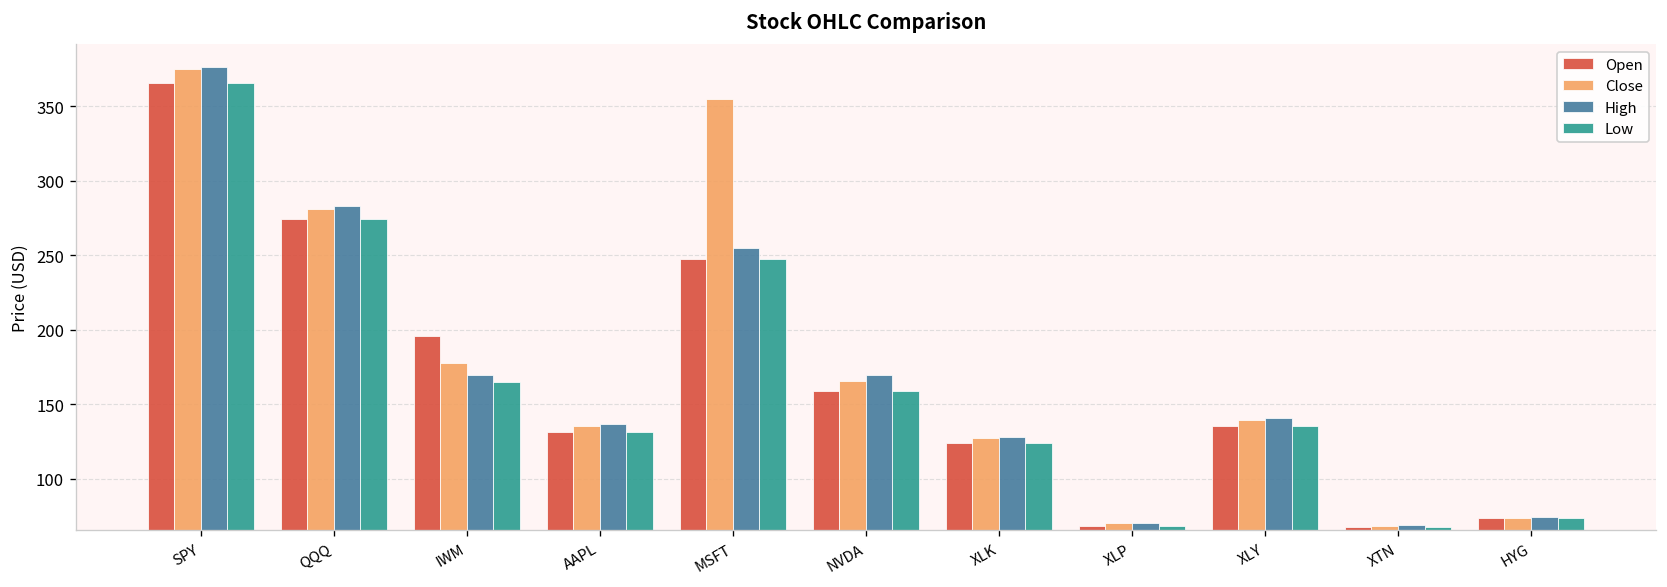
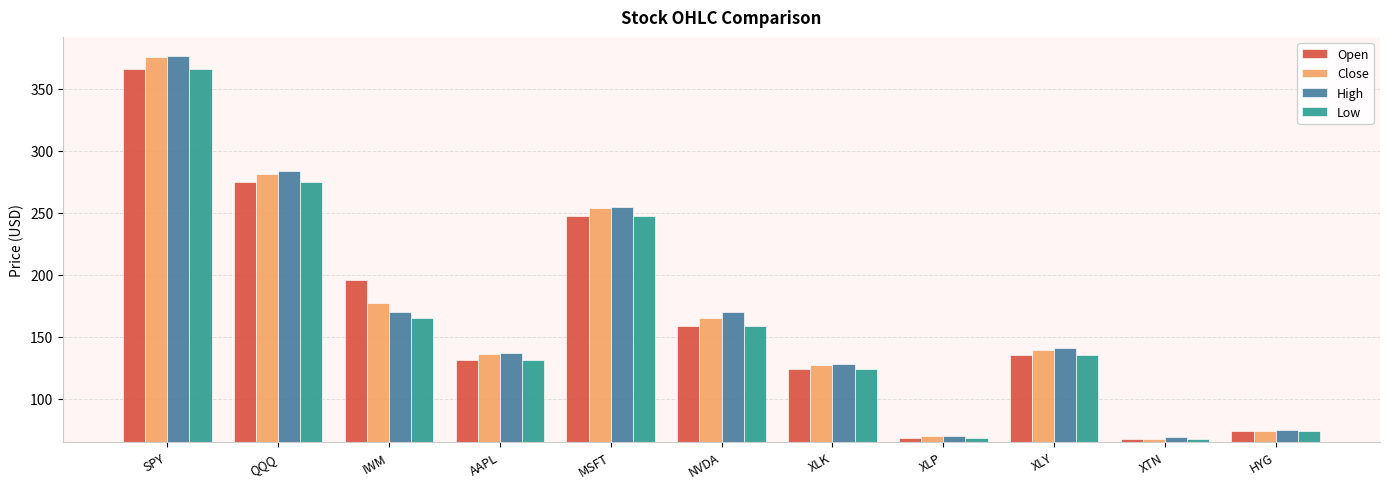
Close, MSFT: 355 -> 254
